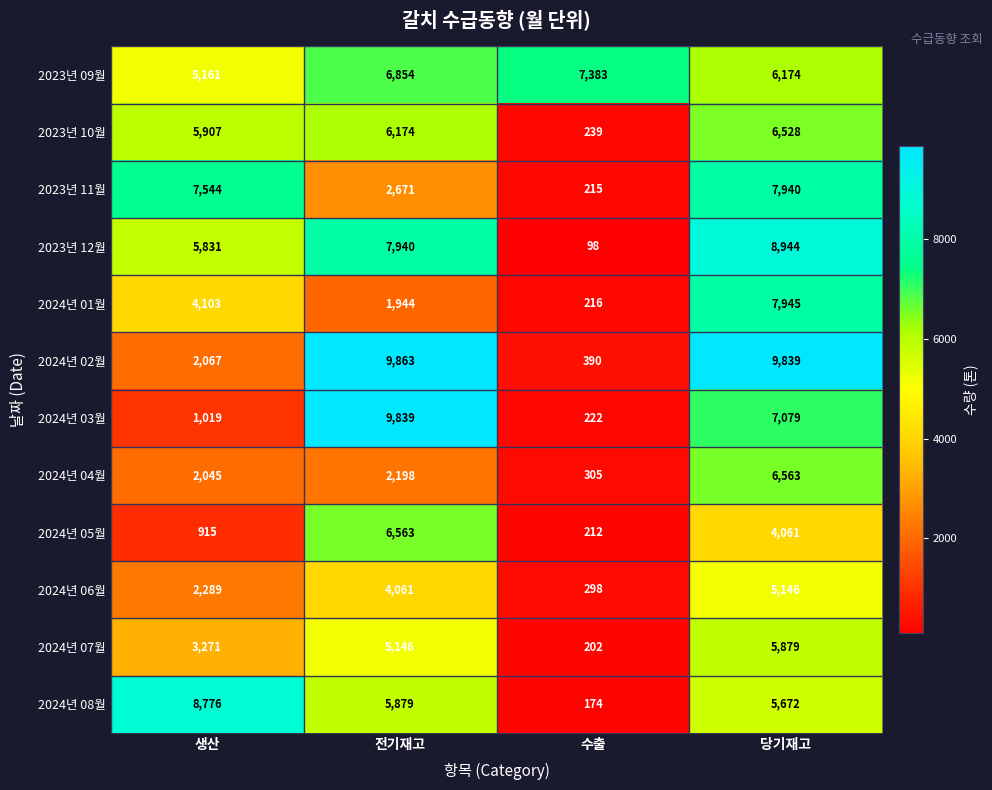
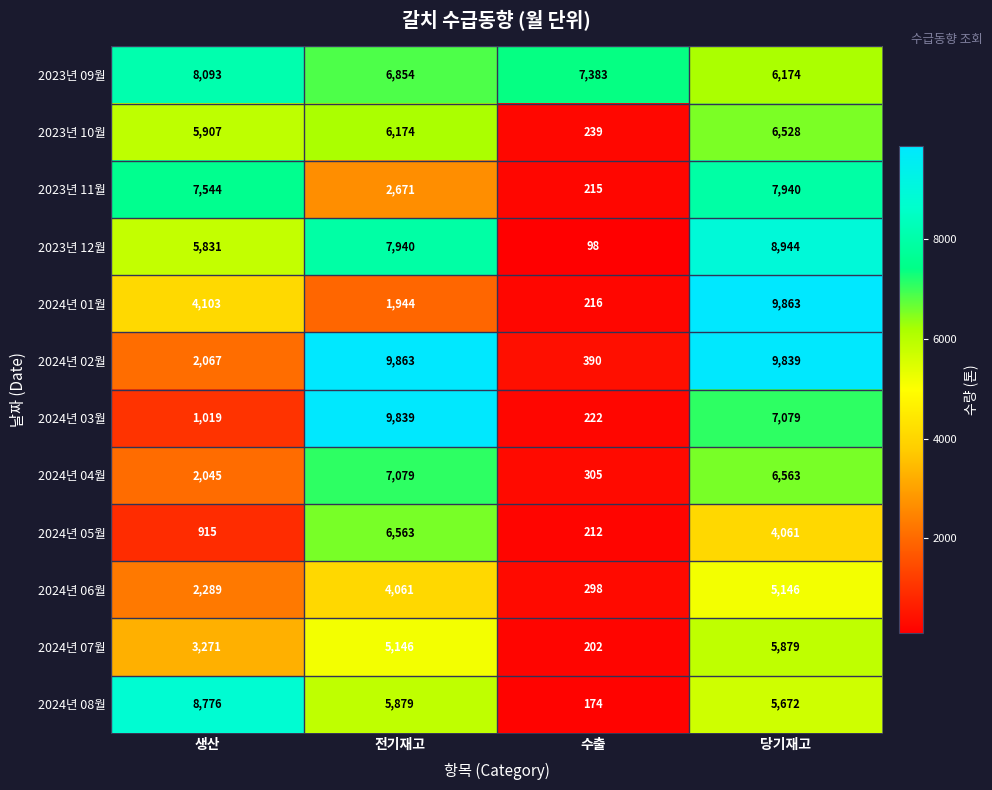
2023년 09월, 생산: 5,161 -> 8,093
2024년 01월, 당기재고: 7,945 -> 9,863
2024년 04월, 전기재고: 2,198 -> 7,079
